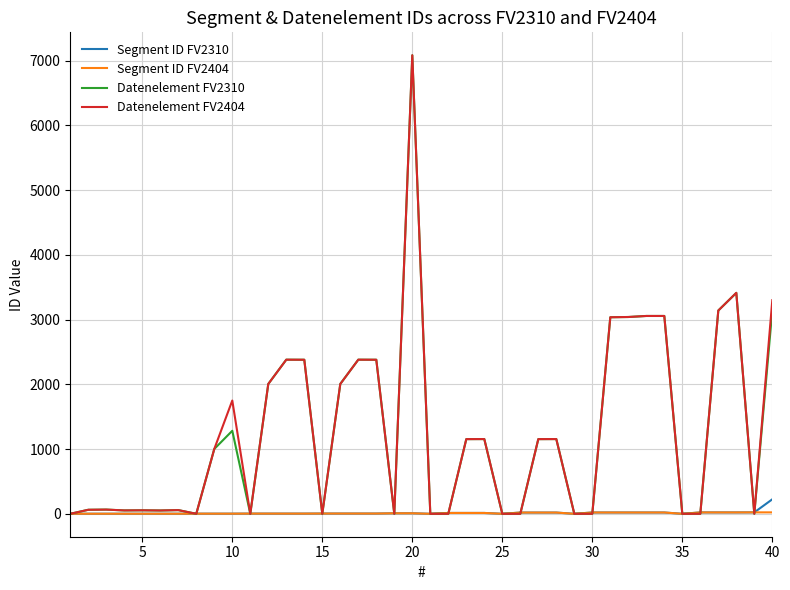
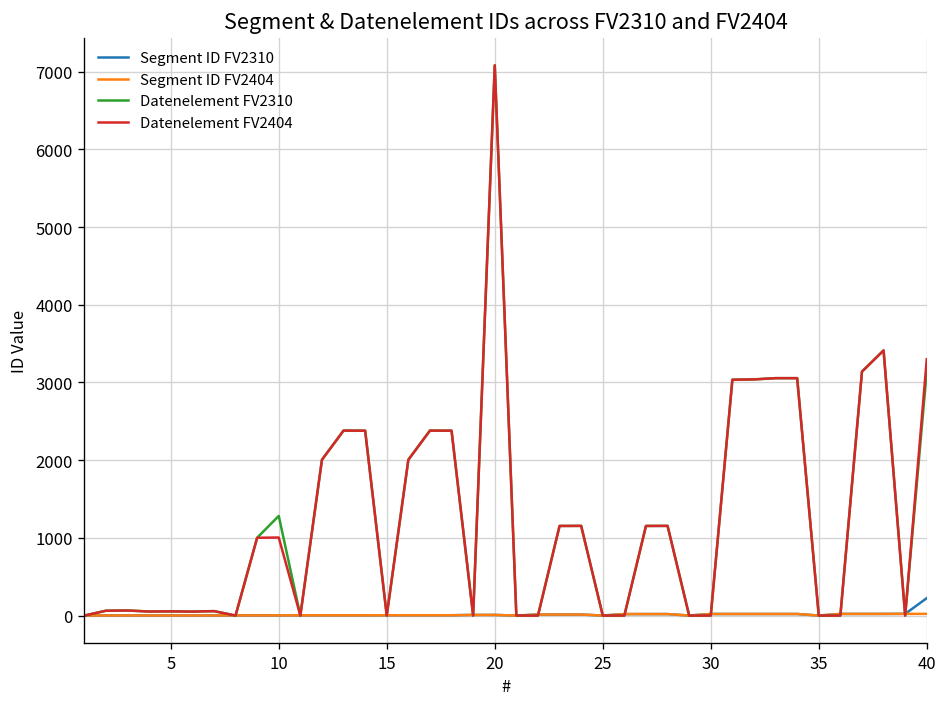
Datenelement FV2404, 10: 1700 -> 1000
